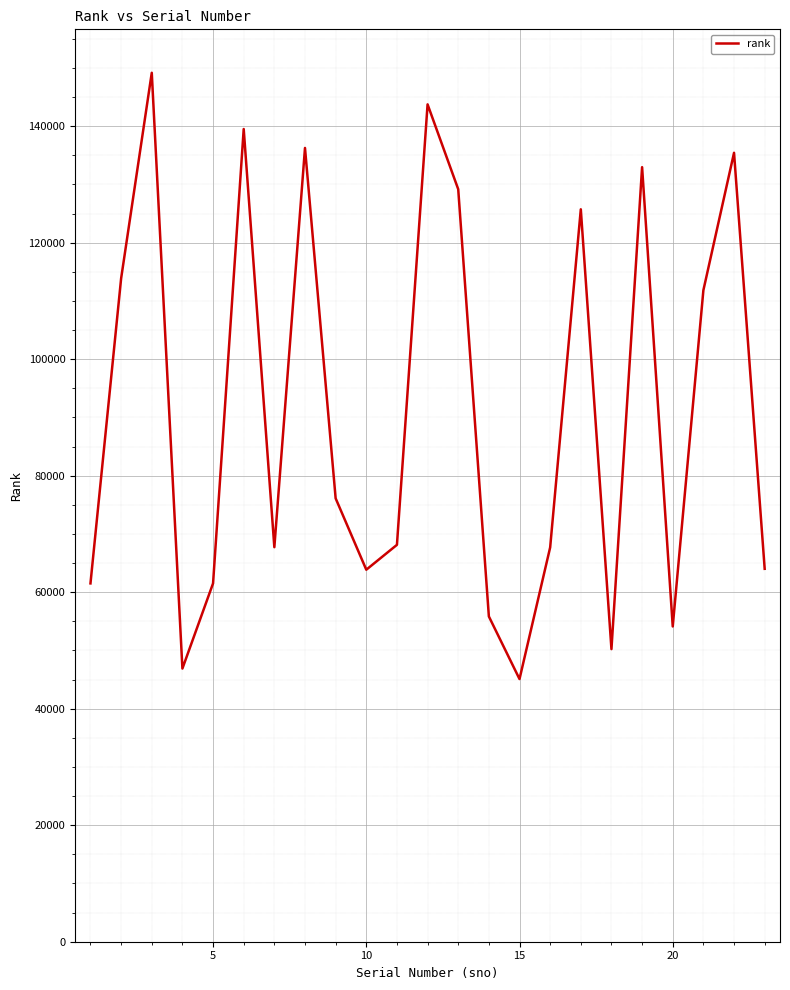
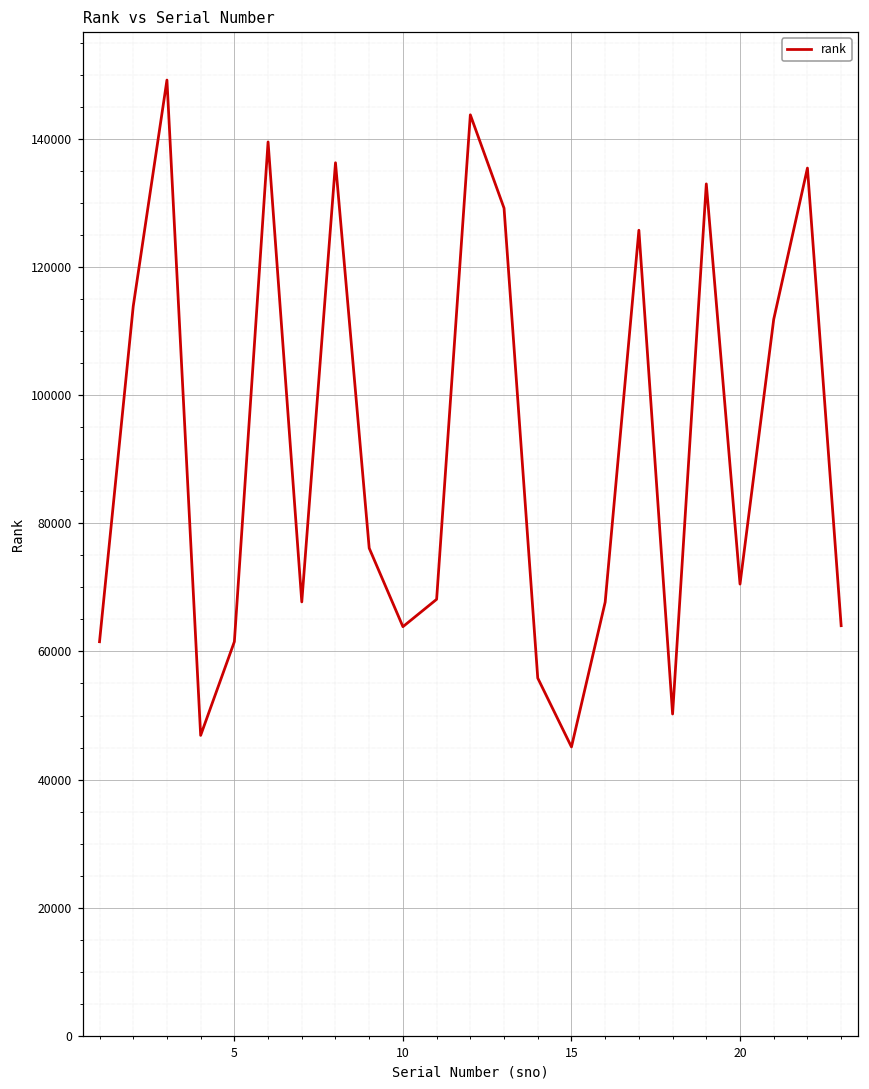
20: 54000 -> 71000
